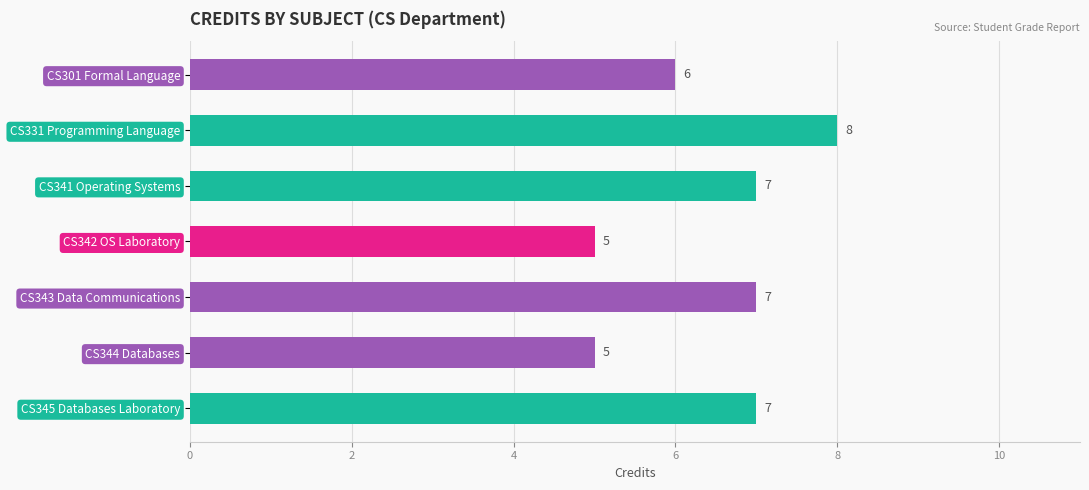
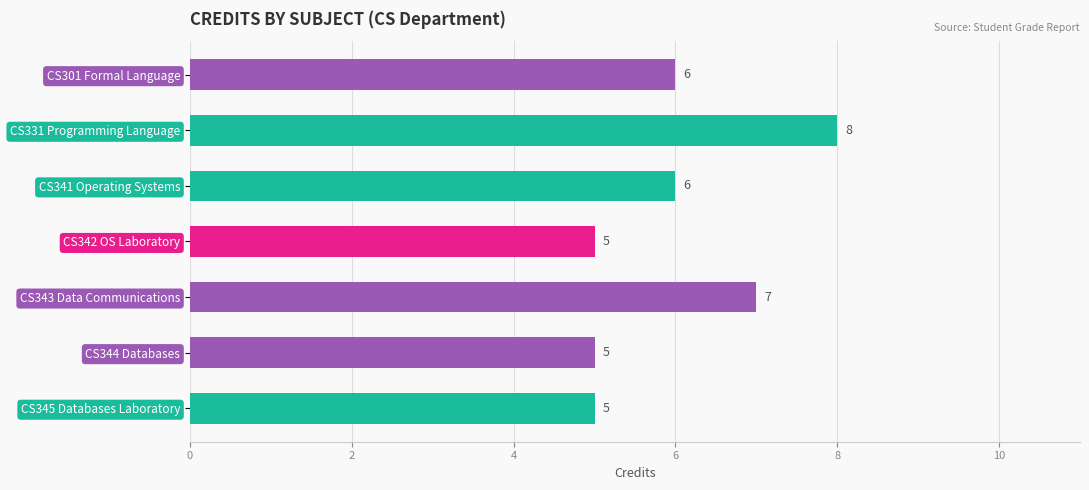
CS341 Operating Systems: 7 -> 6
CS345 Databases Laboratory: 7 -> 5
